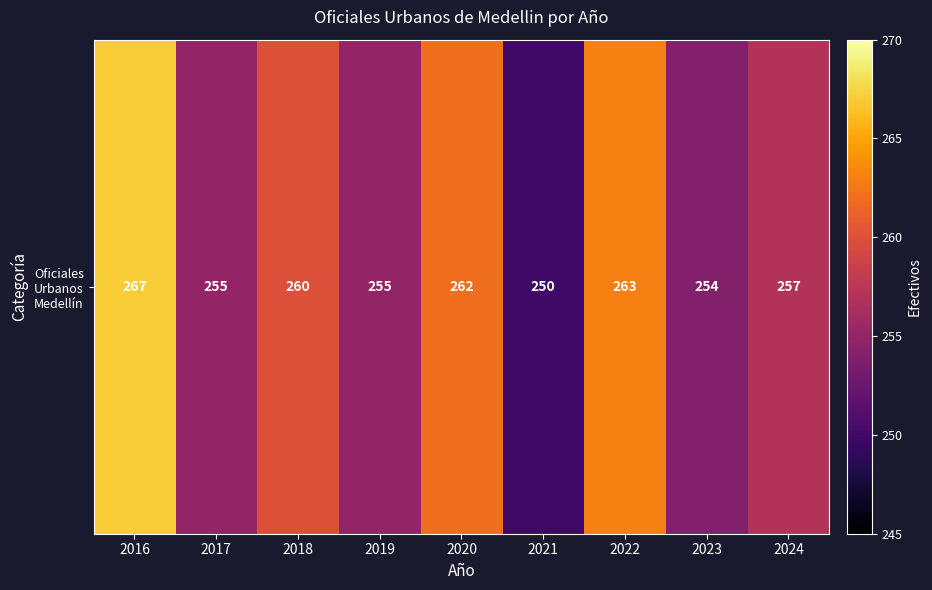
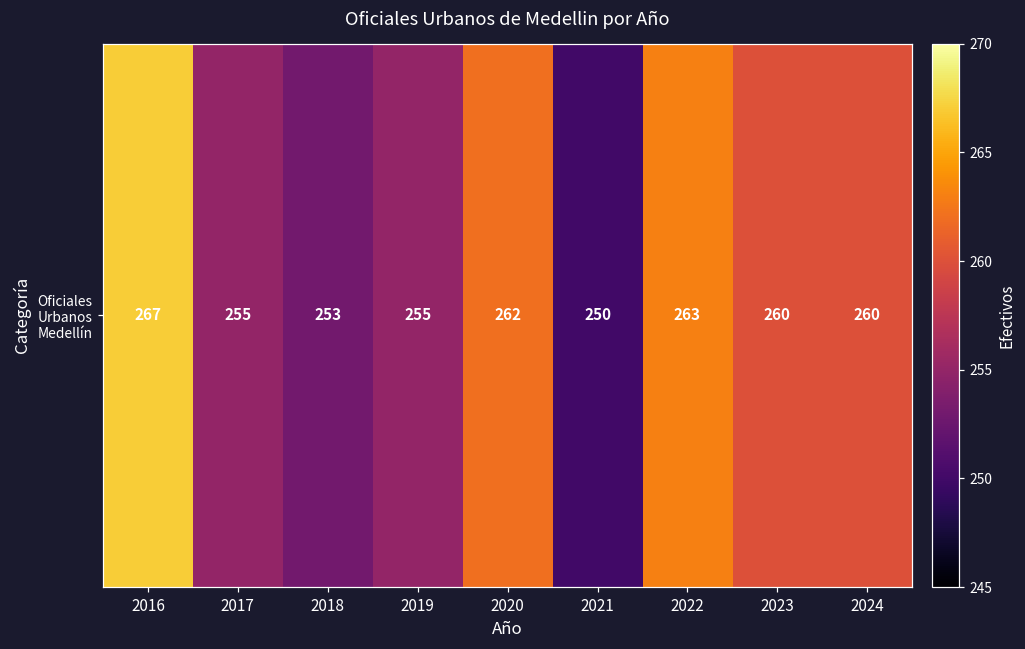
Oficiales Urbanos Medellín, 2018: 260 -> 253
Oficiales Urbanos Medellín, 2023: 254 -> 260
Oficiales Urbanos Medellín, 2024: 257 -> 260
